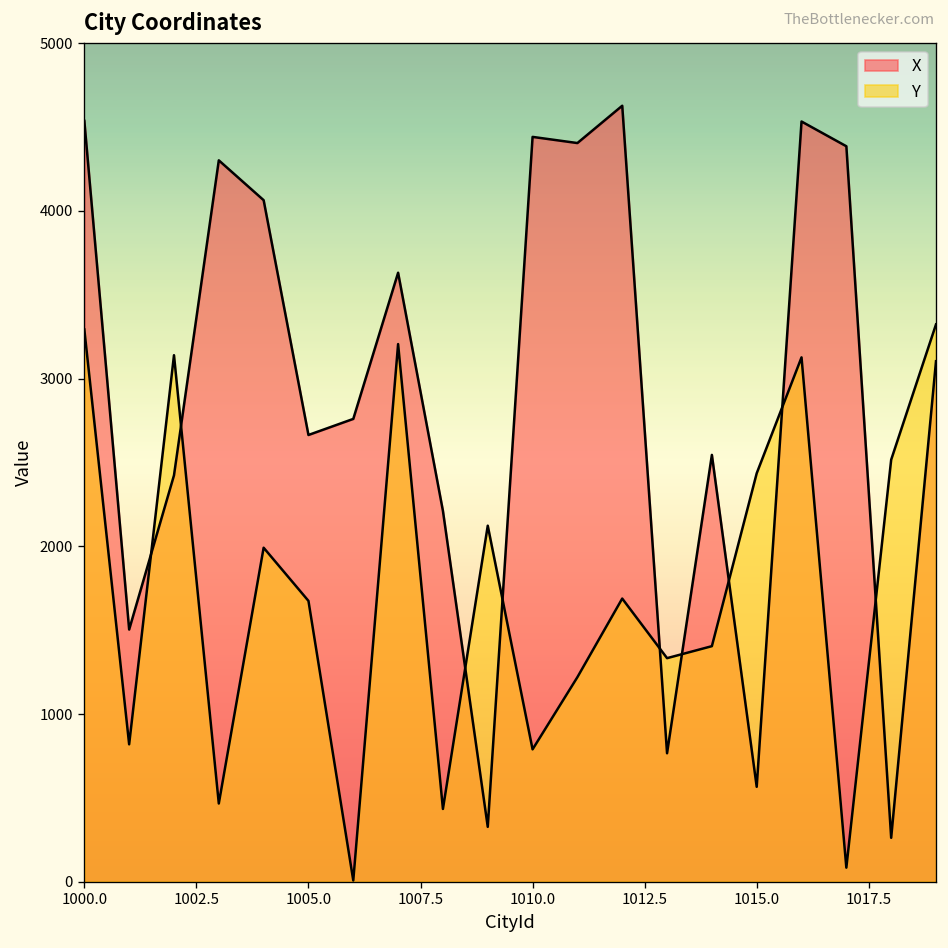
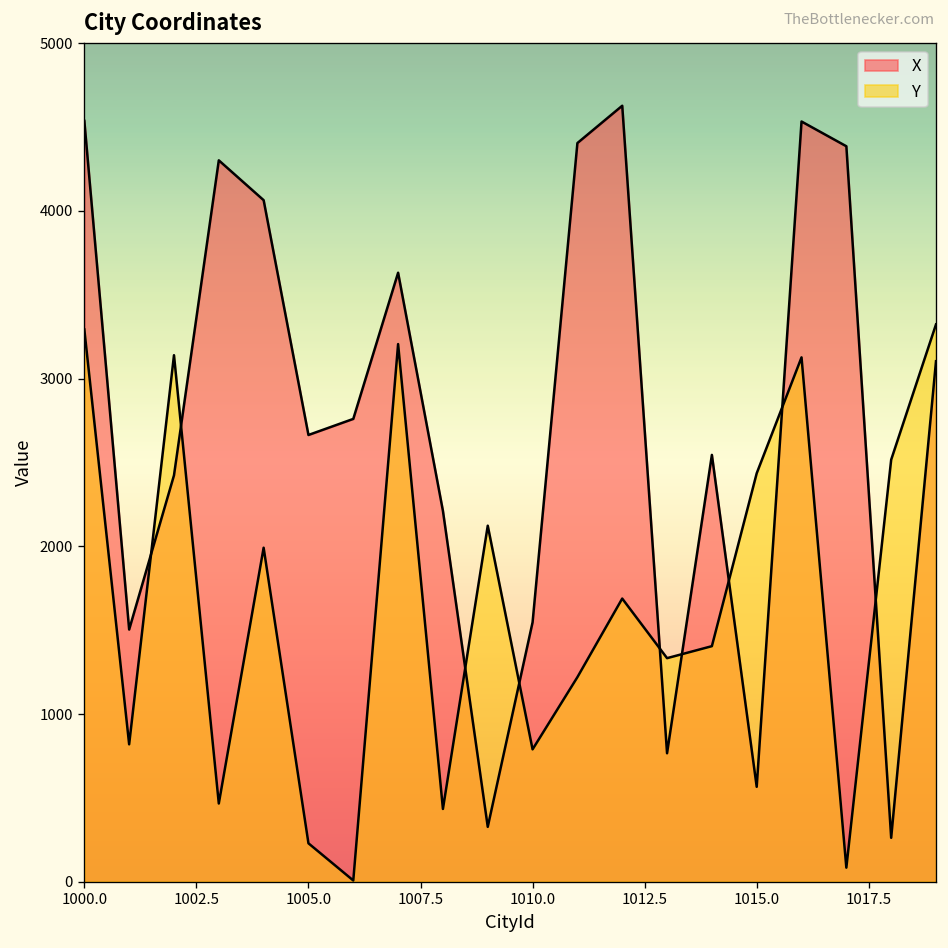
Y, 1005.0: 1670 -> 230
X, 1010.0: 4440 -> 1550
